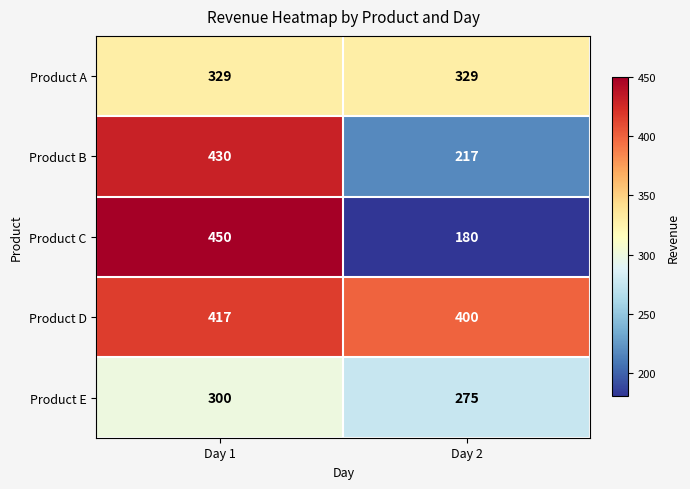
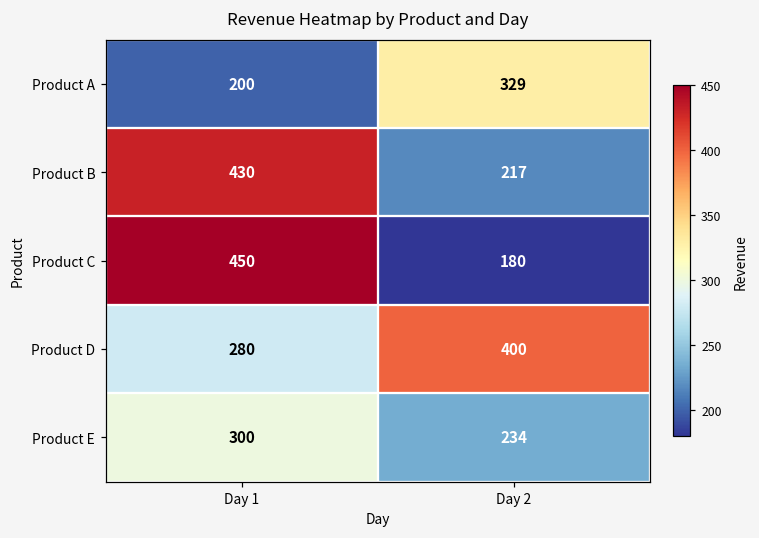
Product A, Day 1: 329 -> 200
Product D, Day 1: 417 -> 280
Product E, Day 2: 275 -> 234
